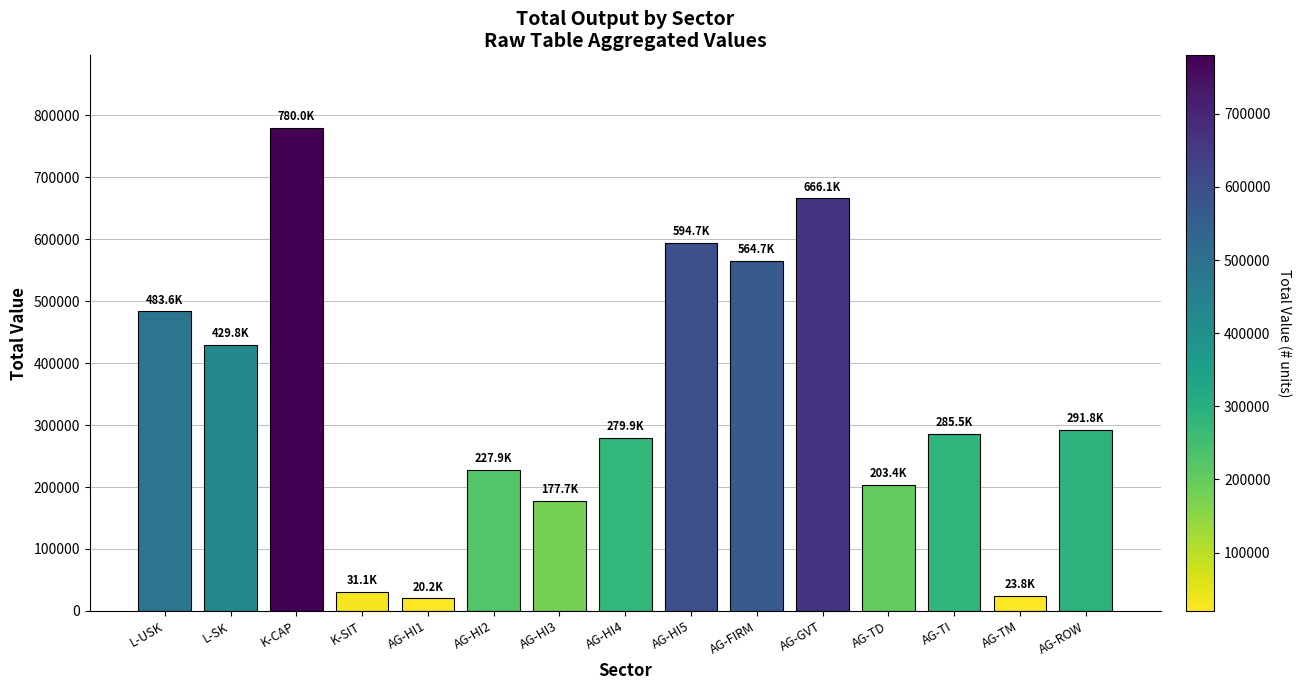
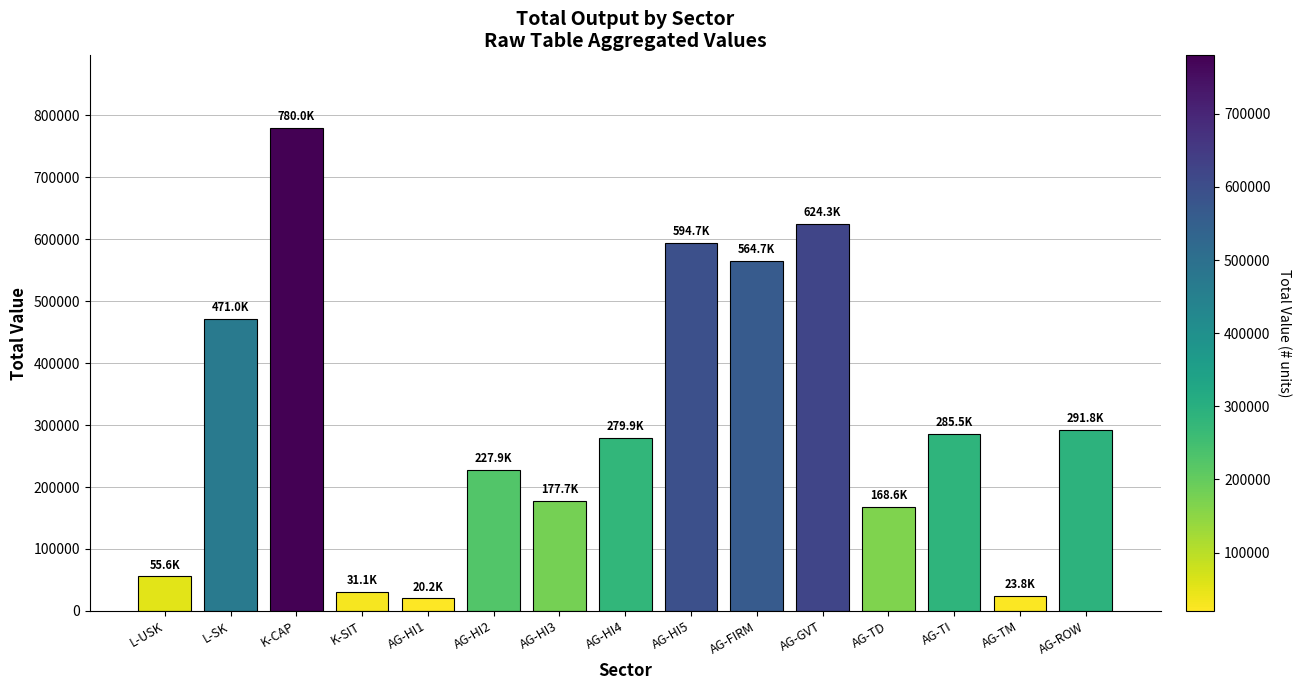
L-USK: 483.6K -> 55.6K
L-SK: 429.8K -> 471.0K
AG-GVT: 666.1K -> 624.3K
AG-TD: 203.4K -> 168.6K
